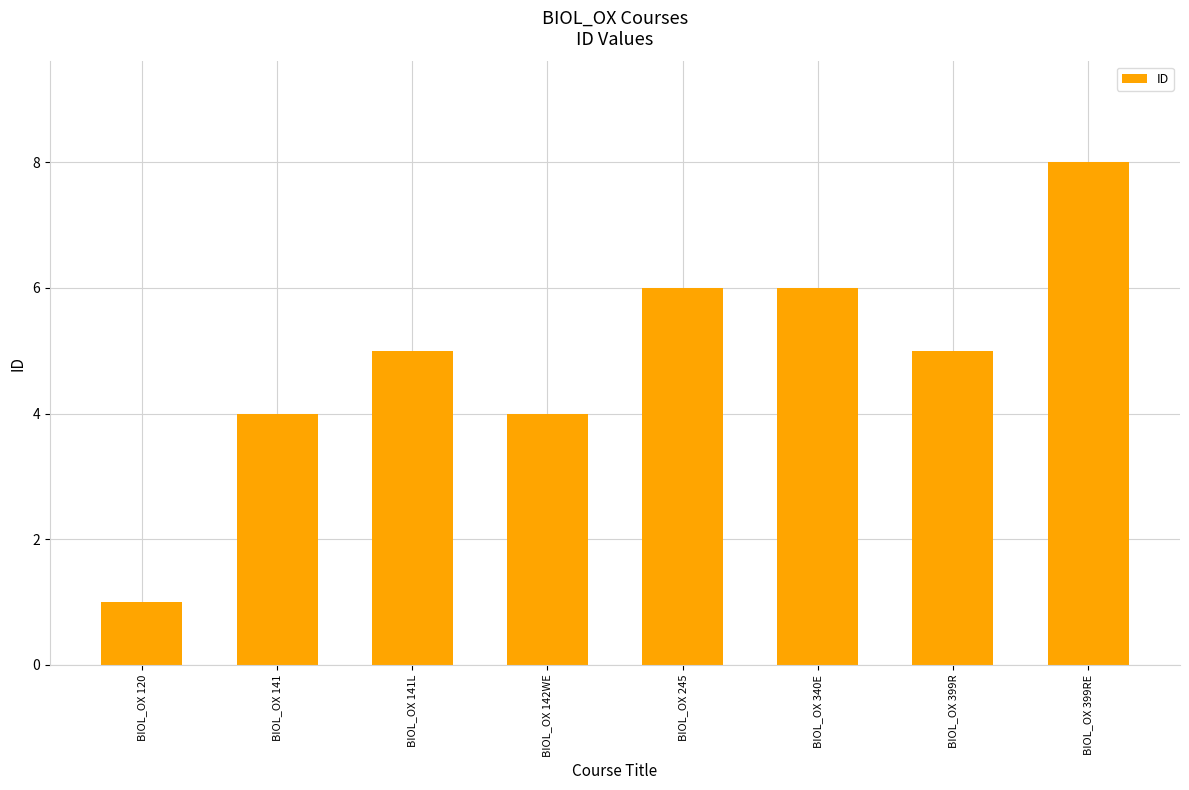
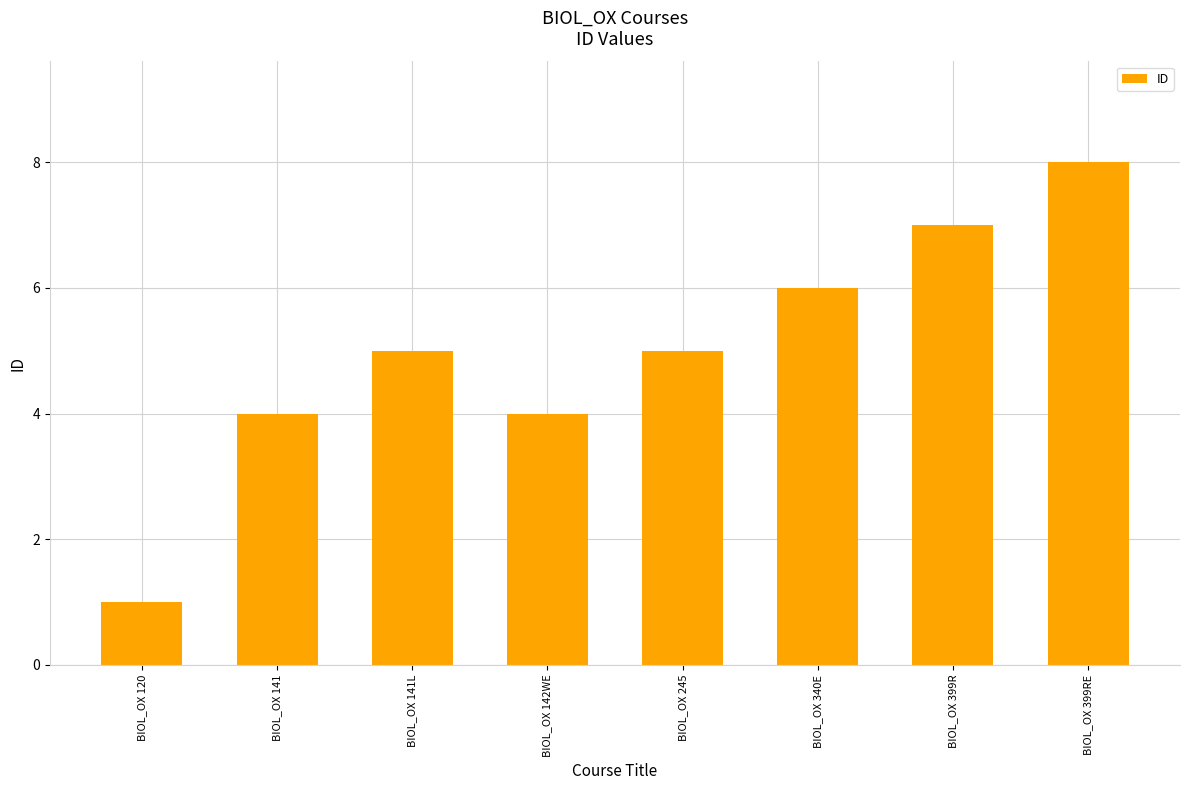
BIOL_OX 245: 6 -> 5
BIOL_OX 399R: 5 -> 7
